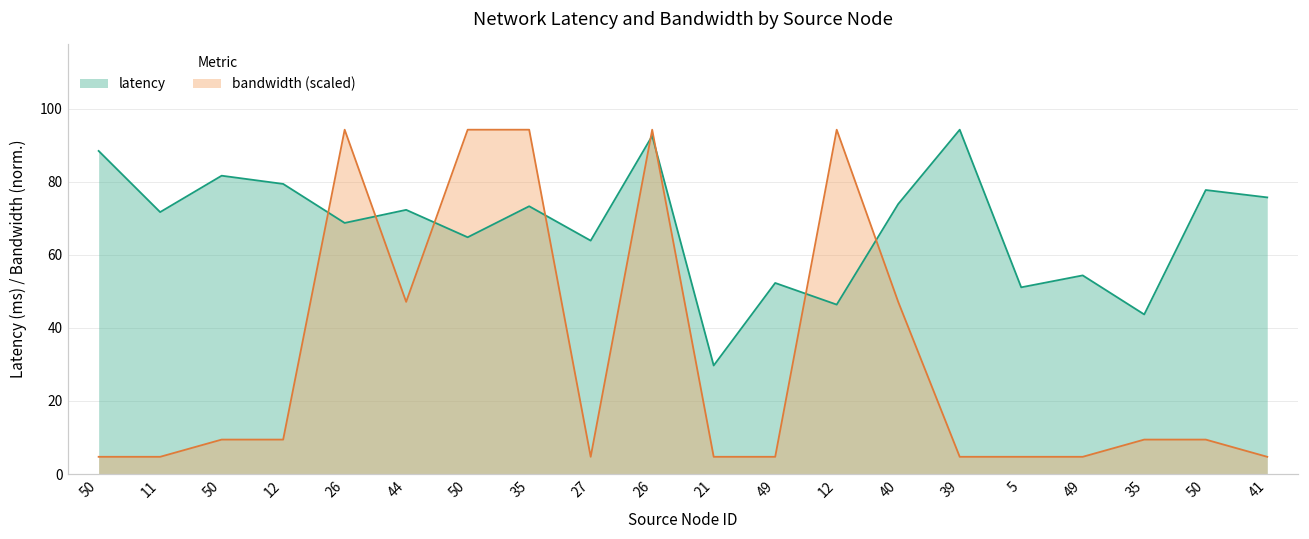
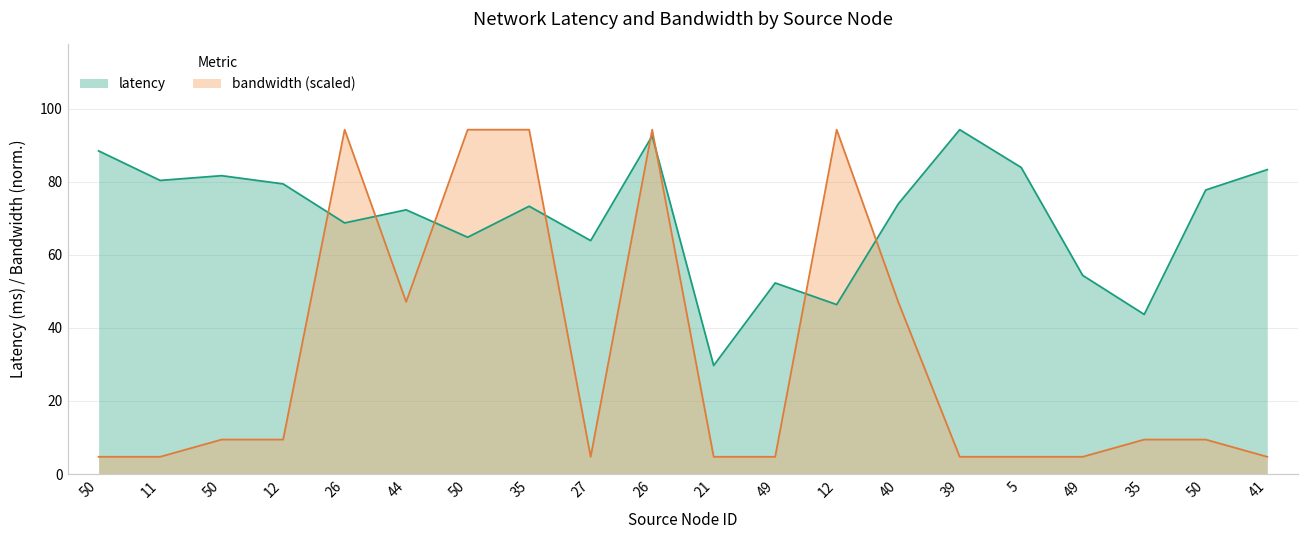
latency, 11: 72 -> 80
latency, 5: 51 -> 84
latency, 41: 76 -> 83
